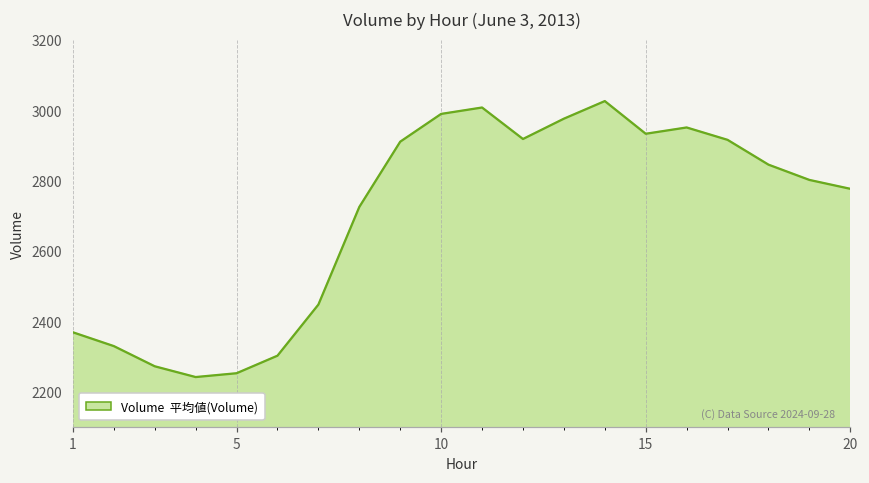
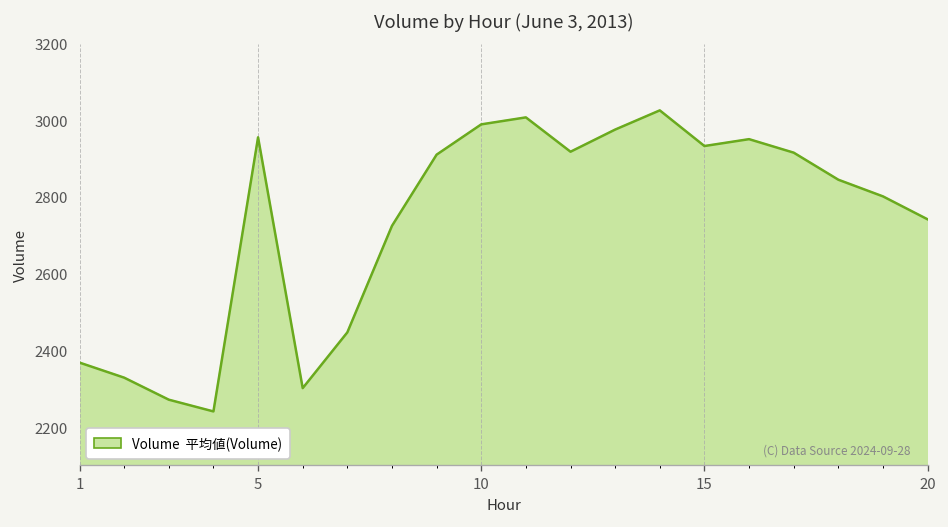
5: 2250 -> 2960
20: 2780 -> 2740
